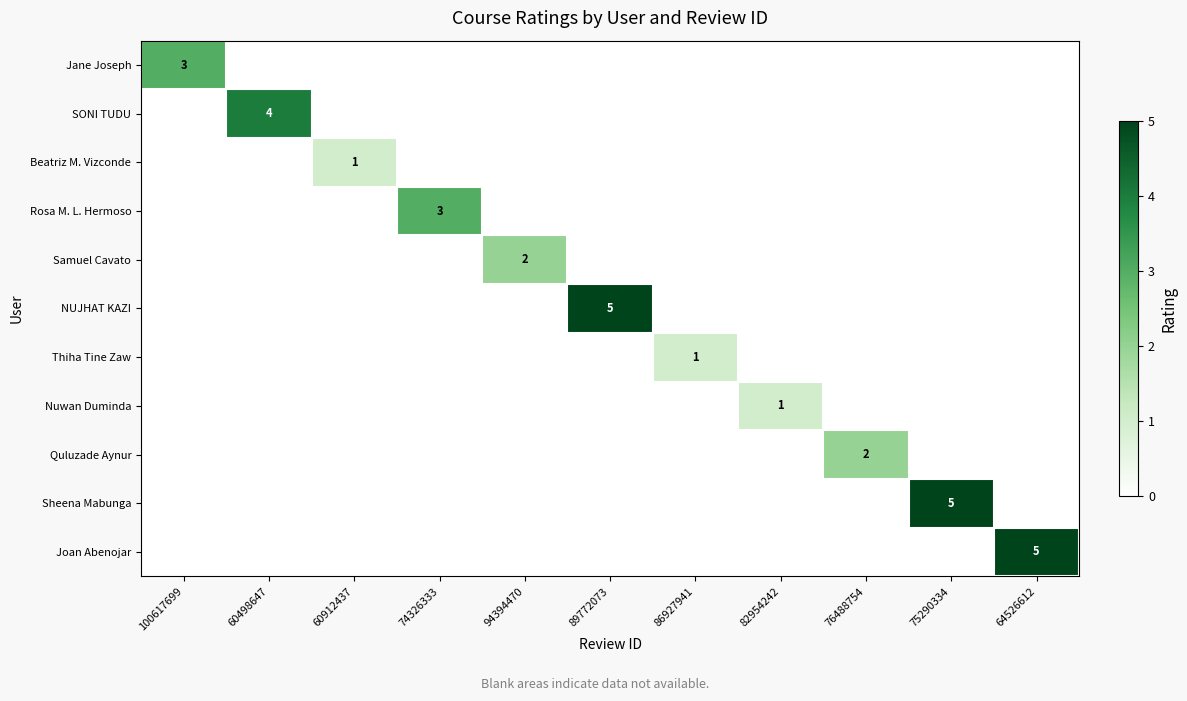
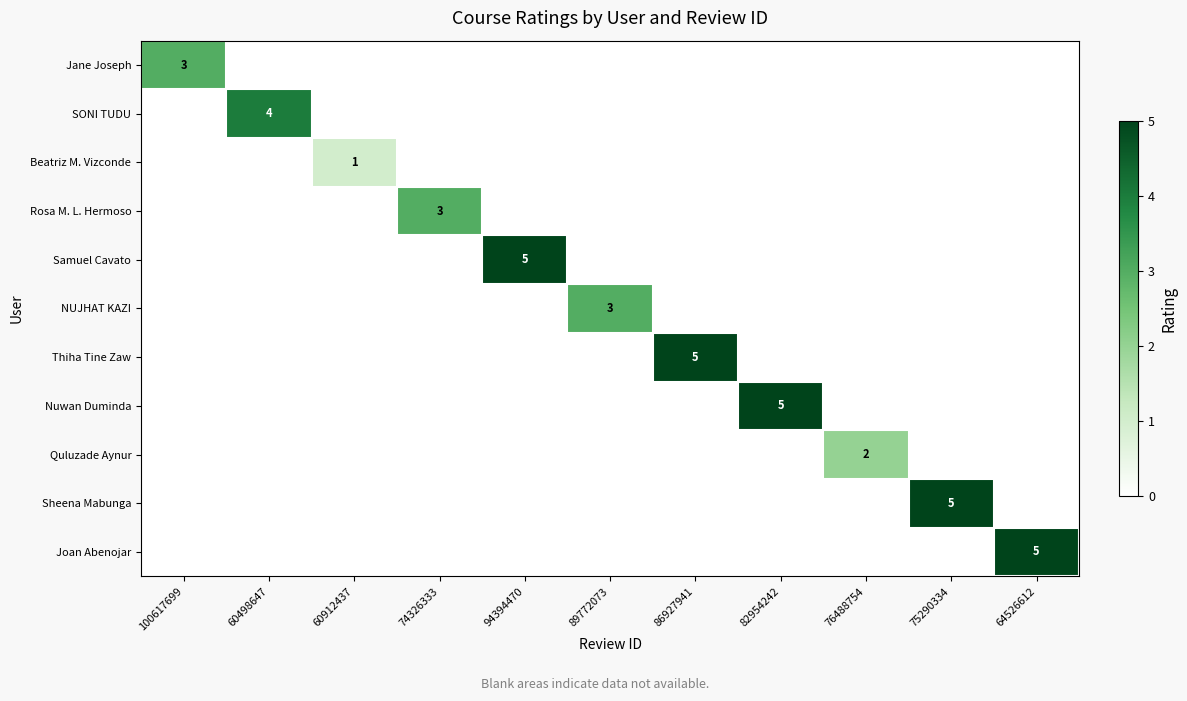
Samuel Cavato, 94394470: 2 -> 5
NUJHAT KAZI, 89772073: 5 -> 3
Thiha Tine Zaw, 86927941: 1 -> 5
Nuwan Duminda, 82954242: 1 -> 5
